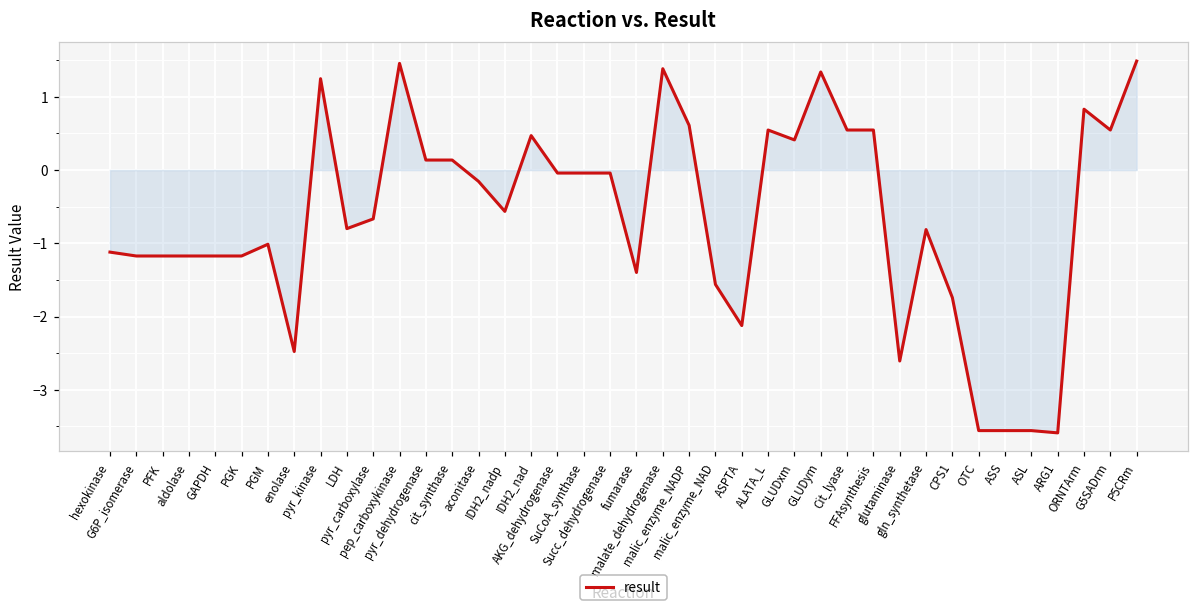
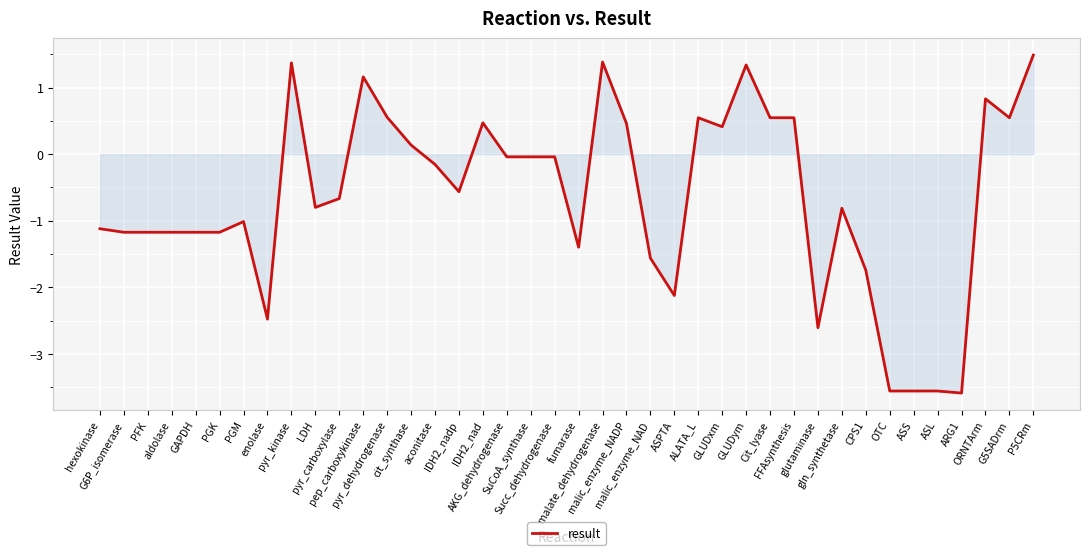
result, pyr_kinase: 1.2 -> 1.4
result, pep_carboxykinase: 1.5 -> 1.2
result, pyr_dehydrogenase: 0.1 -> 0.6
result, malic_enzyme_NADP: 0.6 -> 0.5
